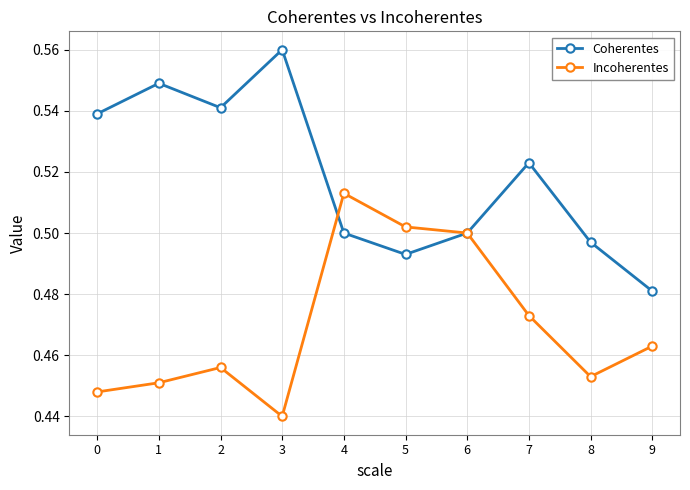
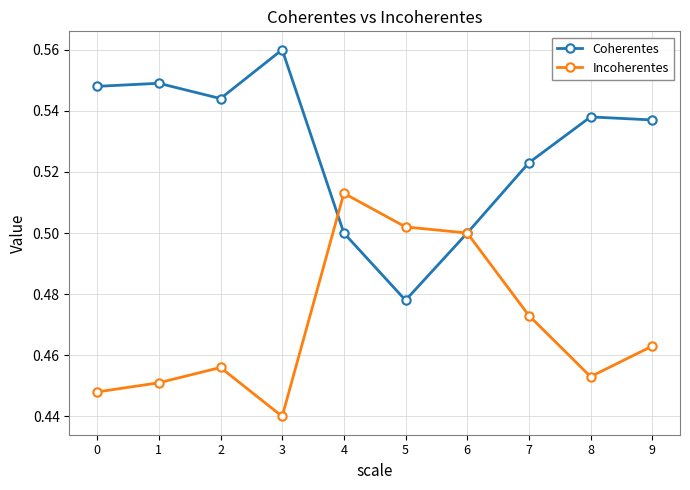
Coherentes, 0: 0.539 -> 0.548
Coherentes, 2: 0.541 -> 0.544
Coherentes, 5: 0.493 -> 0.478
Coherentes, 8: 0.497 -> 0.538
Coherentes, 9: 0.481 -> 0.537
